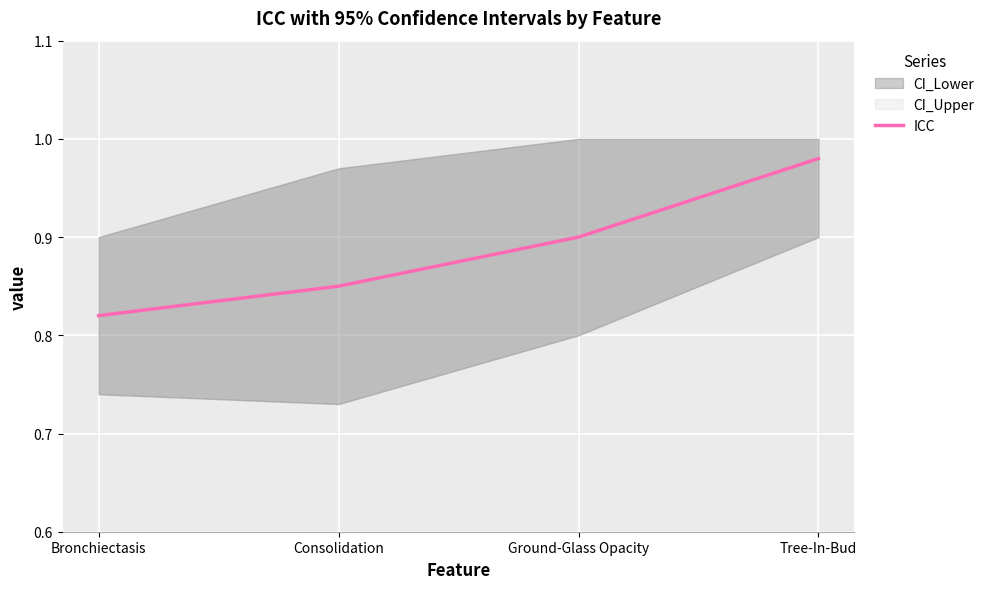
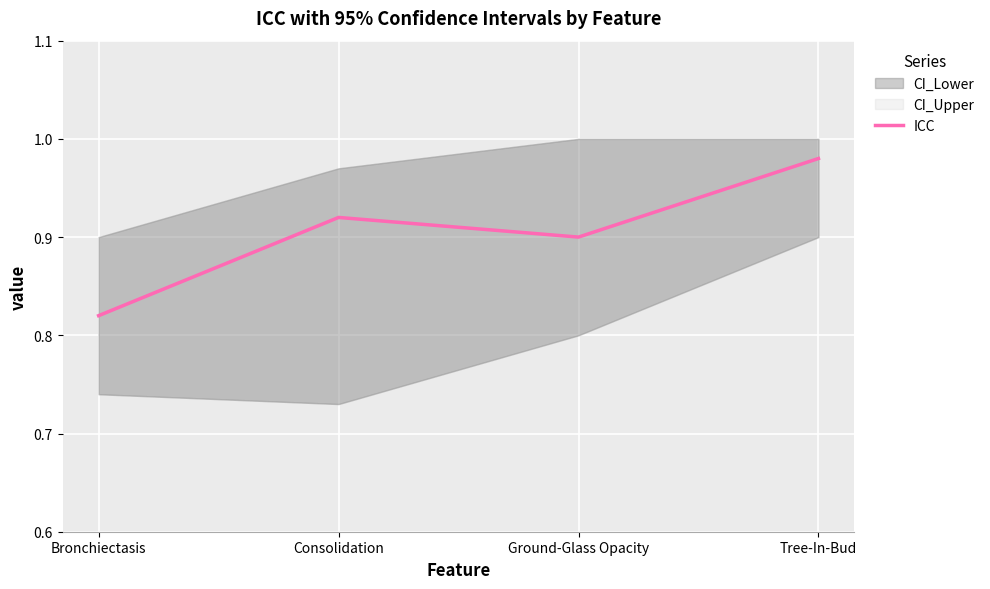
ICC, Consolidation: 0.85 -> 0.92
